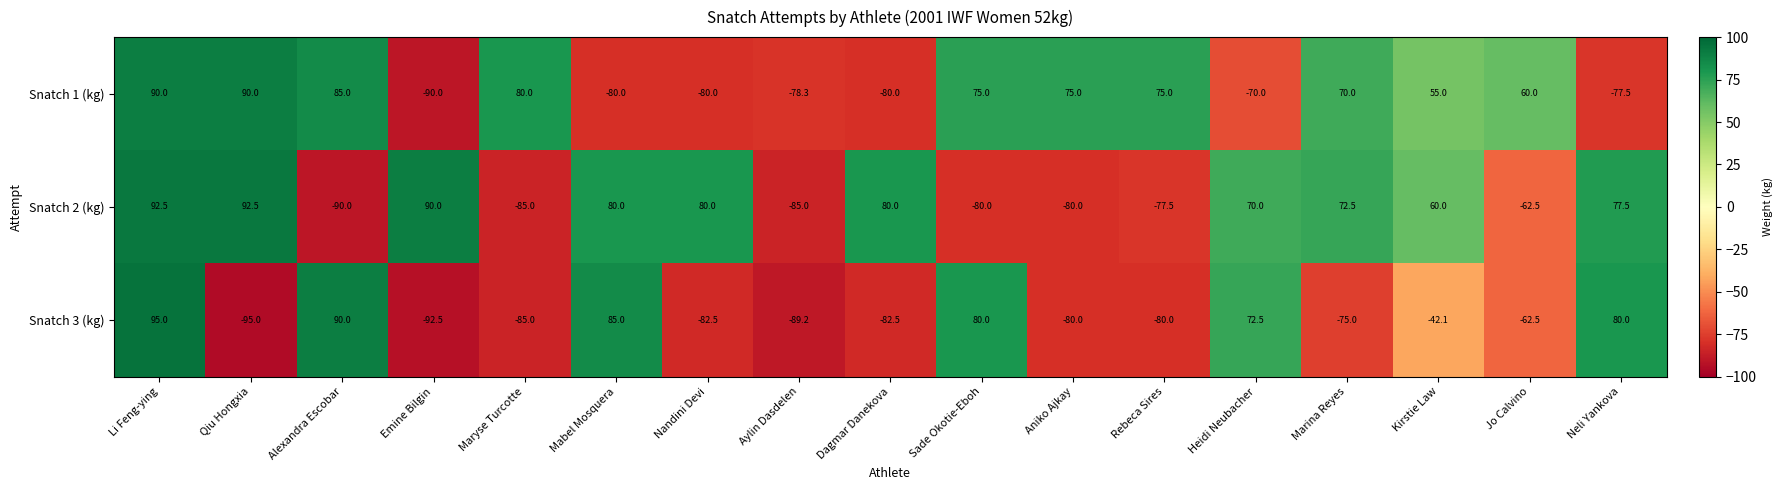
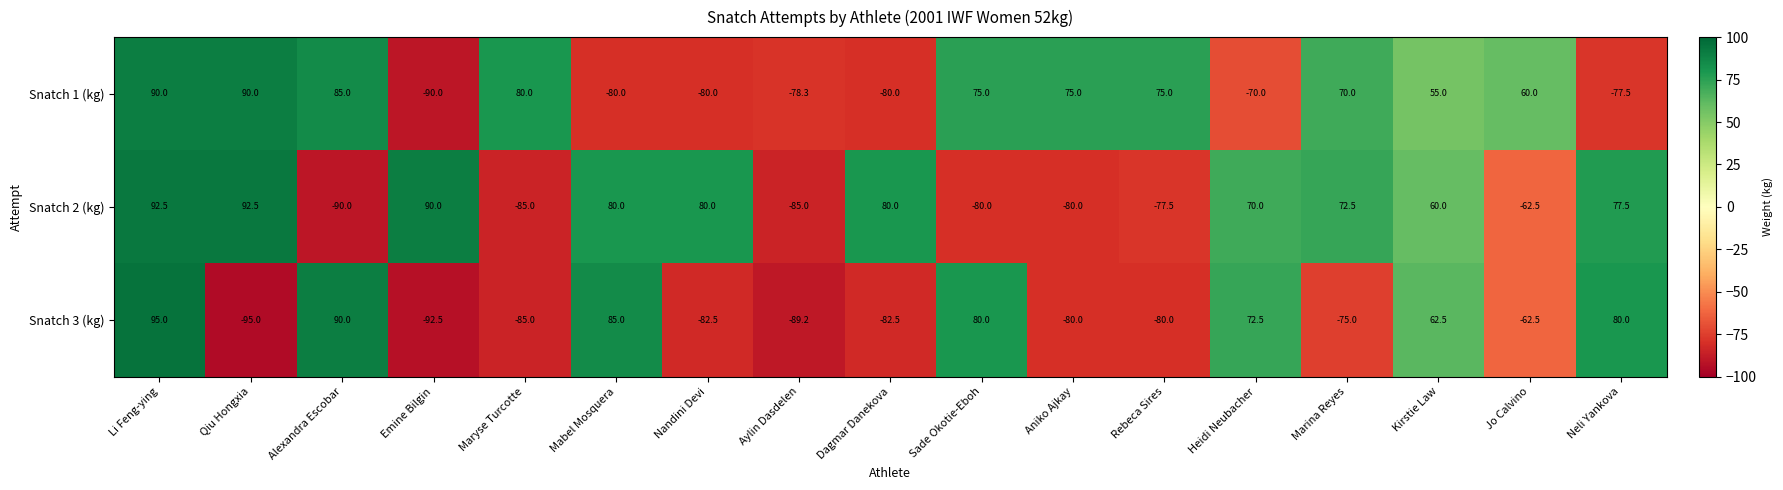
Snatch 3 (kg), Kirstie Law: -42.1 -> 62.5
